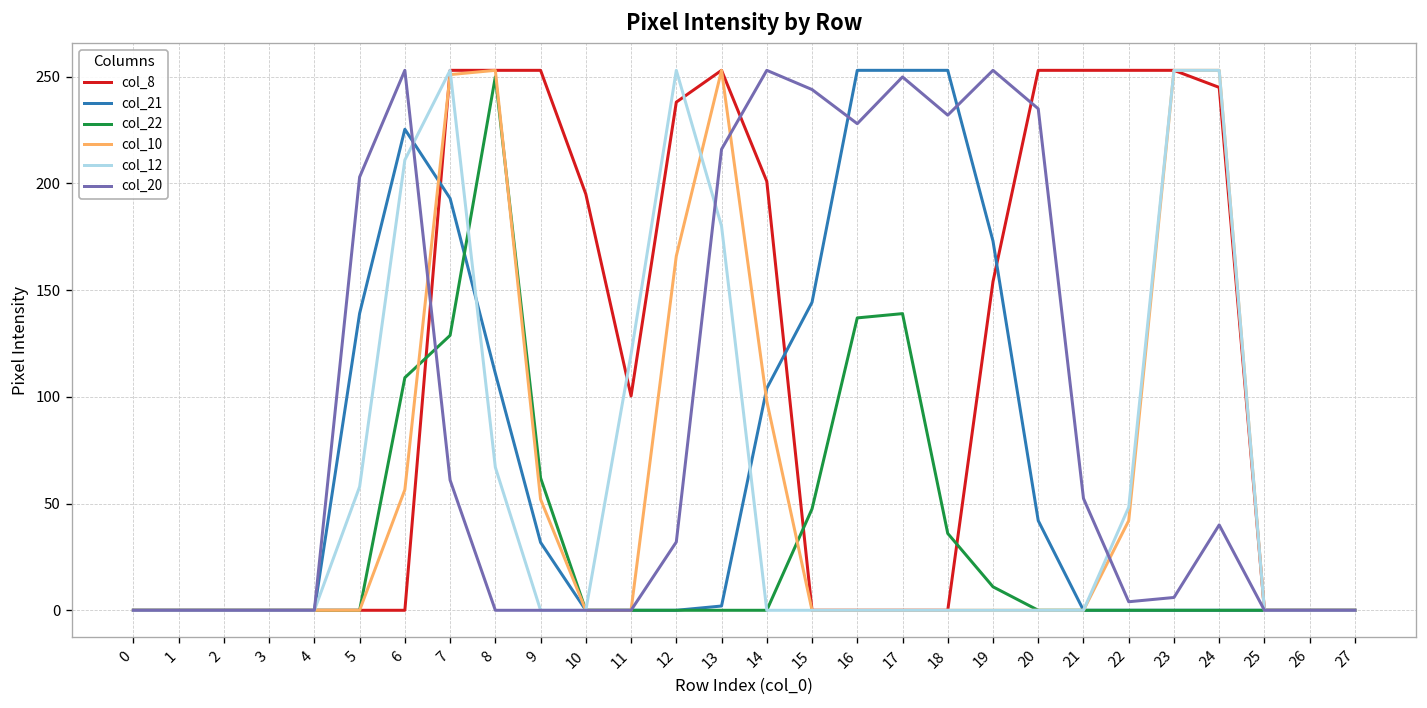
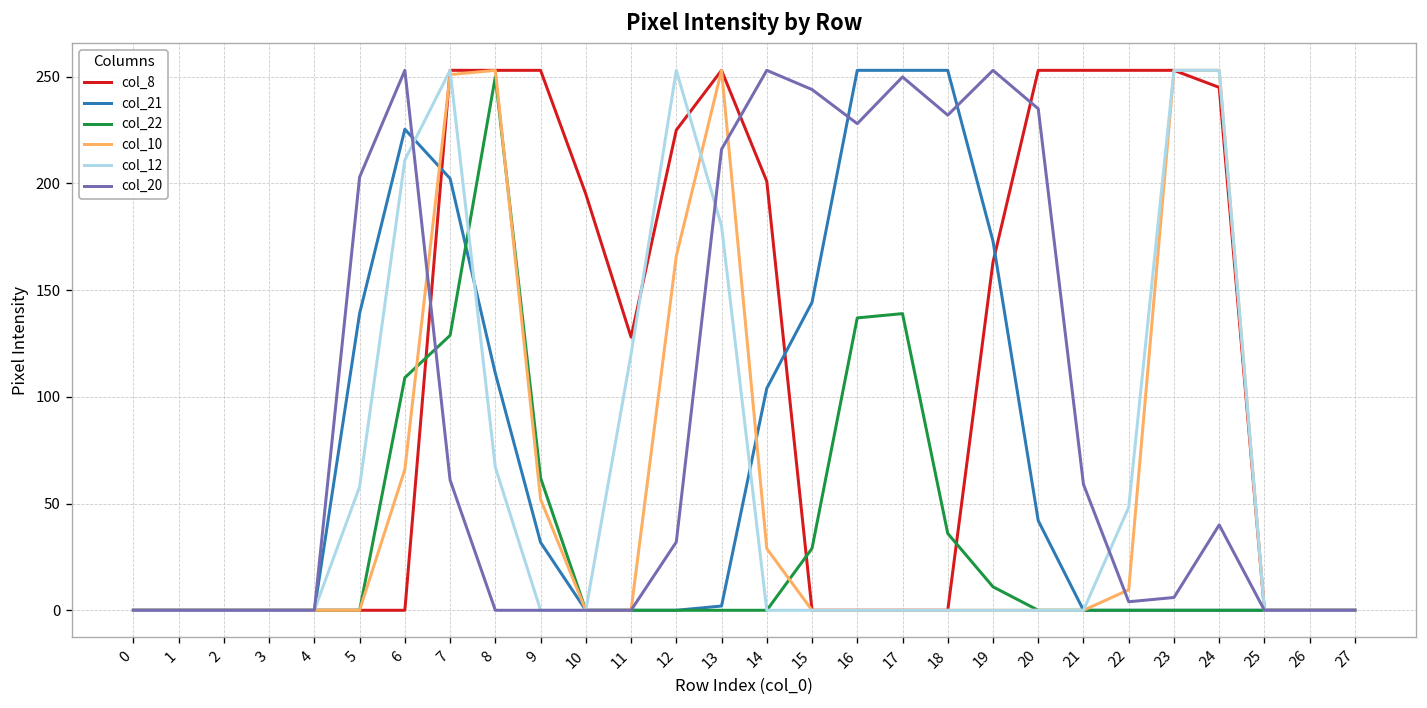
col_10, 6: 57 -> 66
col_21, 7: 193 -> 202
col_8, 11: 100 -> 128
col_8, 12: 238 -> 225
col_10, 14: 98 -> 29
col_22, 15: 48 -> 29
col_8, 19: 154 -> 163
col_20, 21: 52 -> 59
col_10, 22: 42 -> 10
